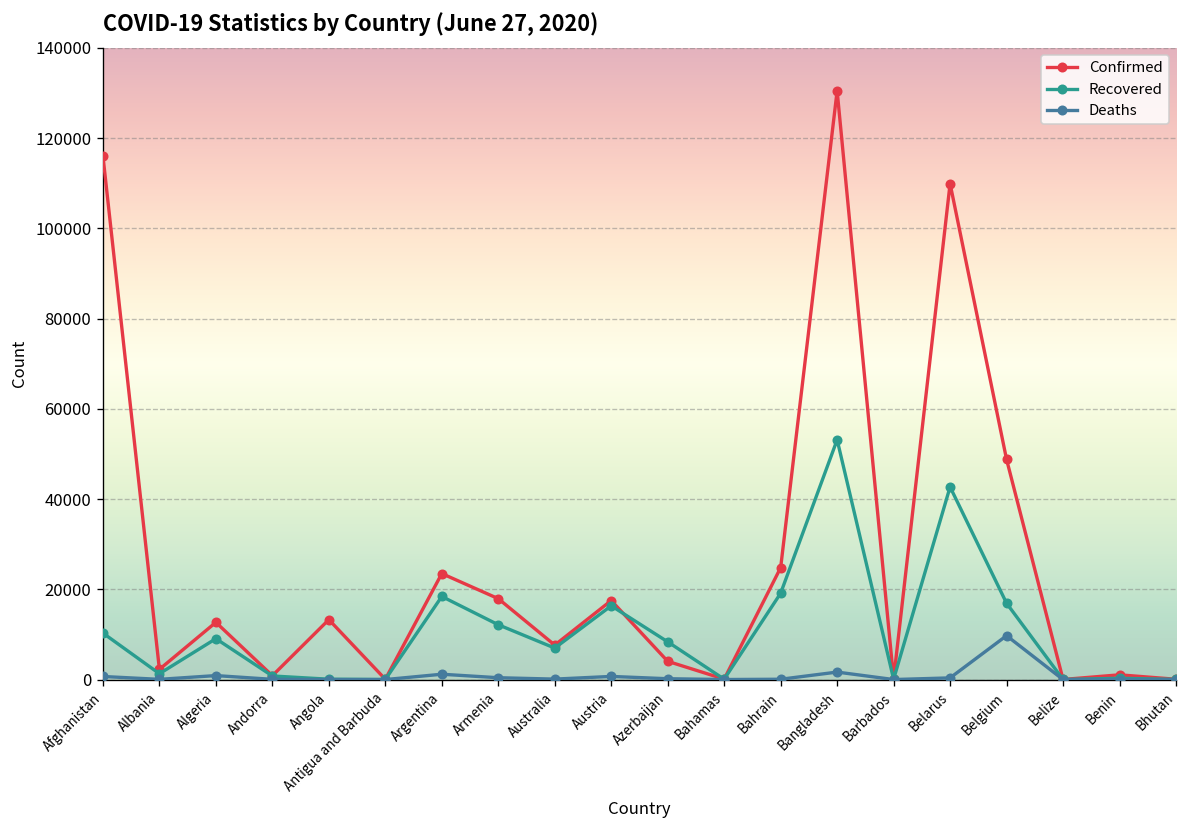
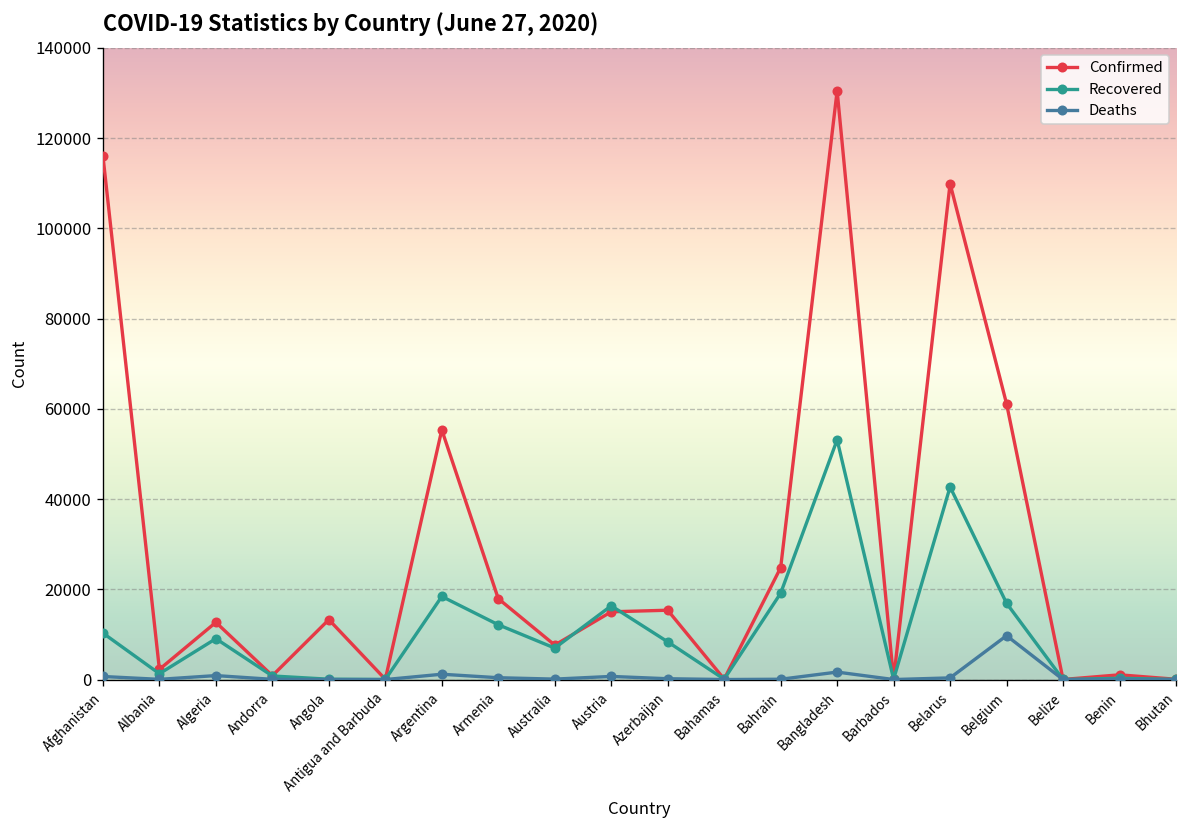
Confirmed, Argentina: 23000 -> 55000
Confirmed, Austria: 18000 -> 15000
Confirmed, Azerbaijan: 4000 -> 15000
Confirmed, Belgium: 49000 -> 61000
